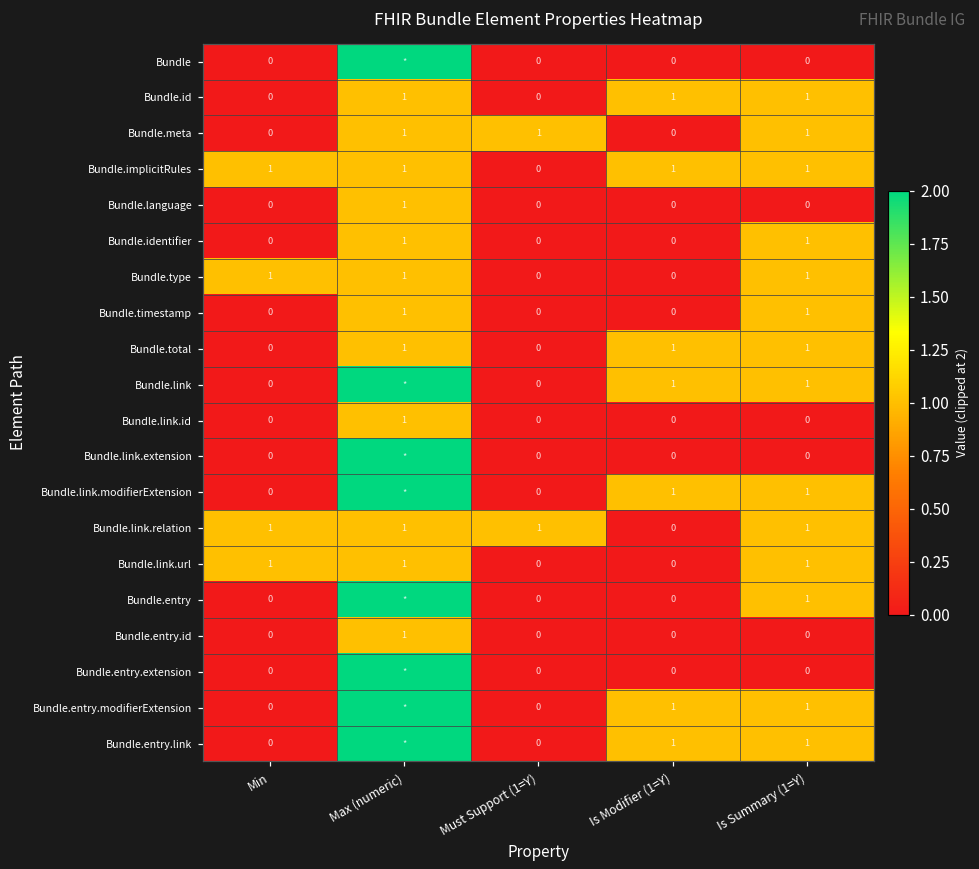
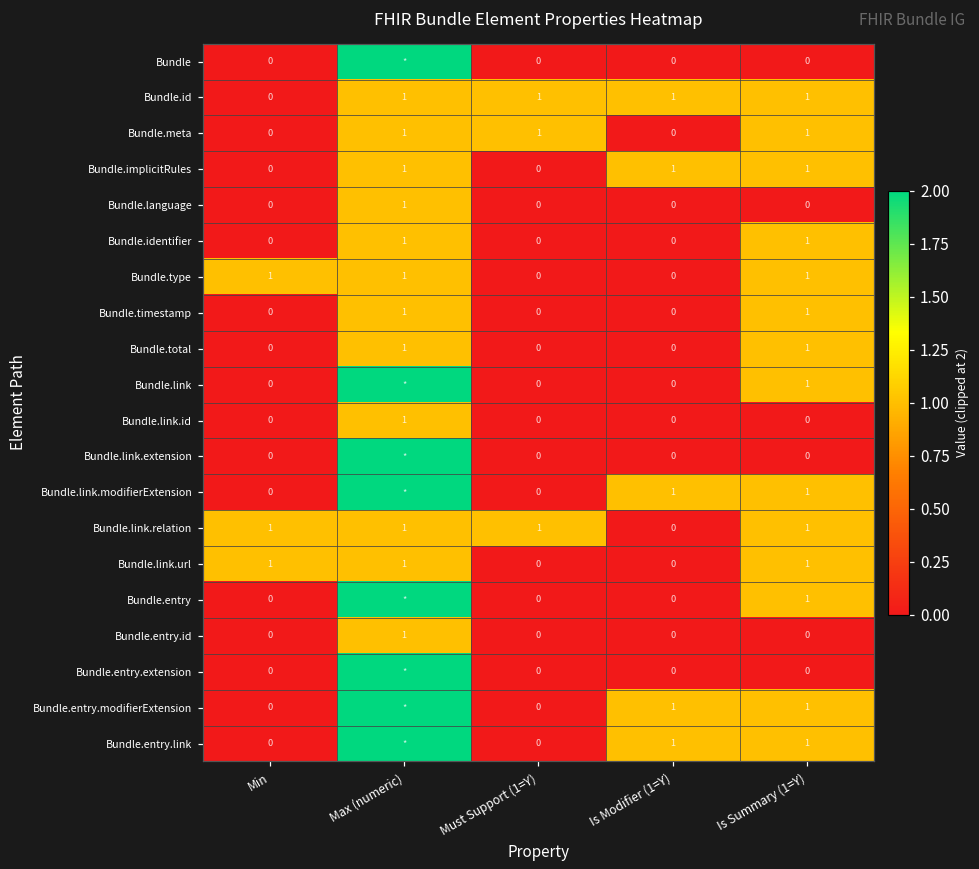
Bundle.id, Must Support (1=Y): 0 -> 1
Bundle.implicitRules, Min: 1 -> 0
Bundle.total, Is Modifier (1=Y): 1 -> 0
Bundle.link, Is Modifier (1=Y): 1 -> 0
